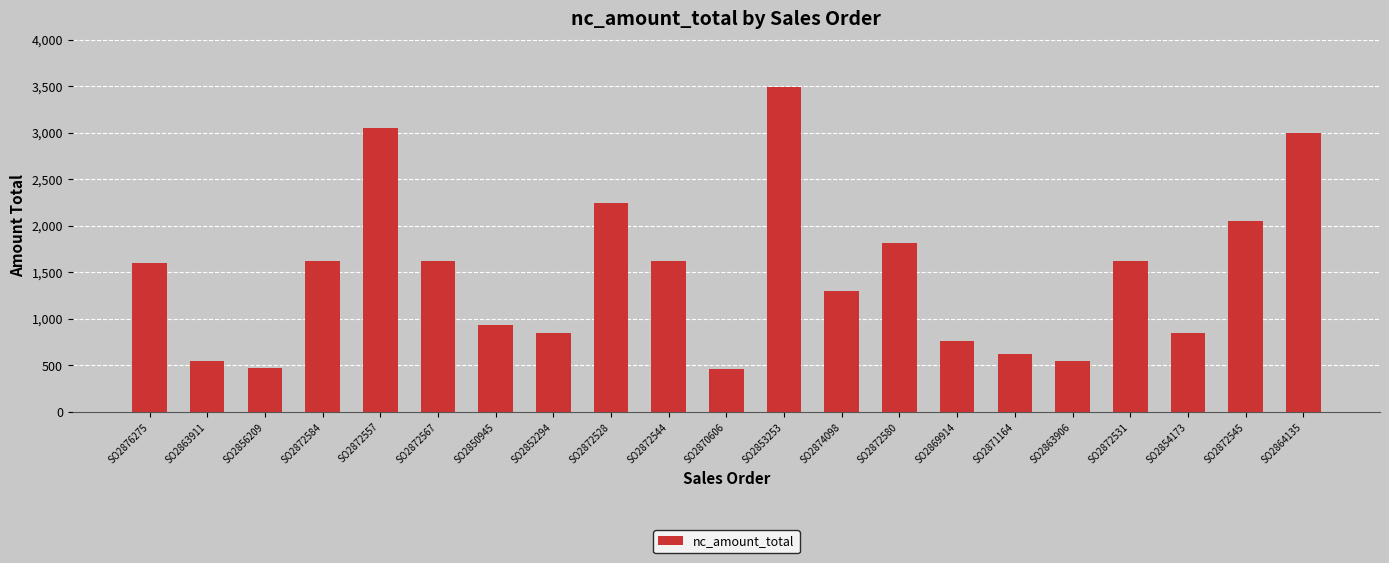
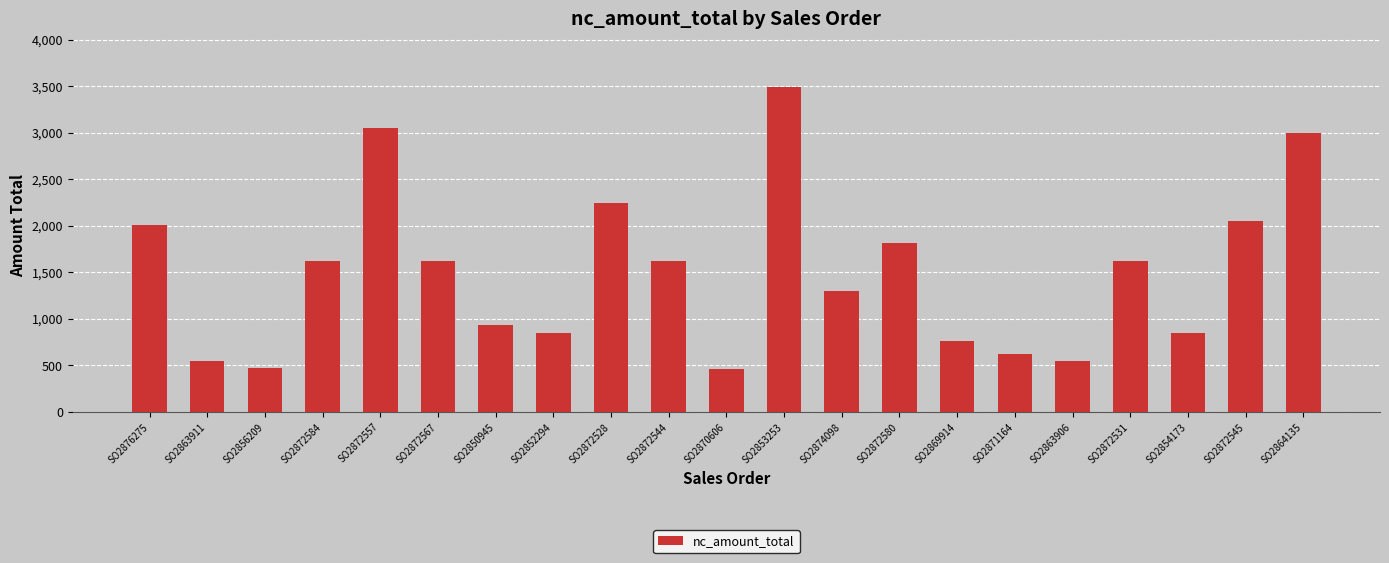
SO2876275: 1,600 -> 2,000
